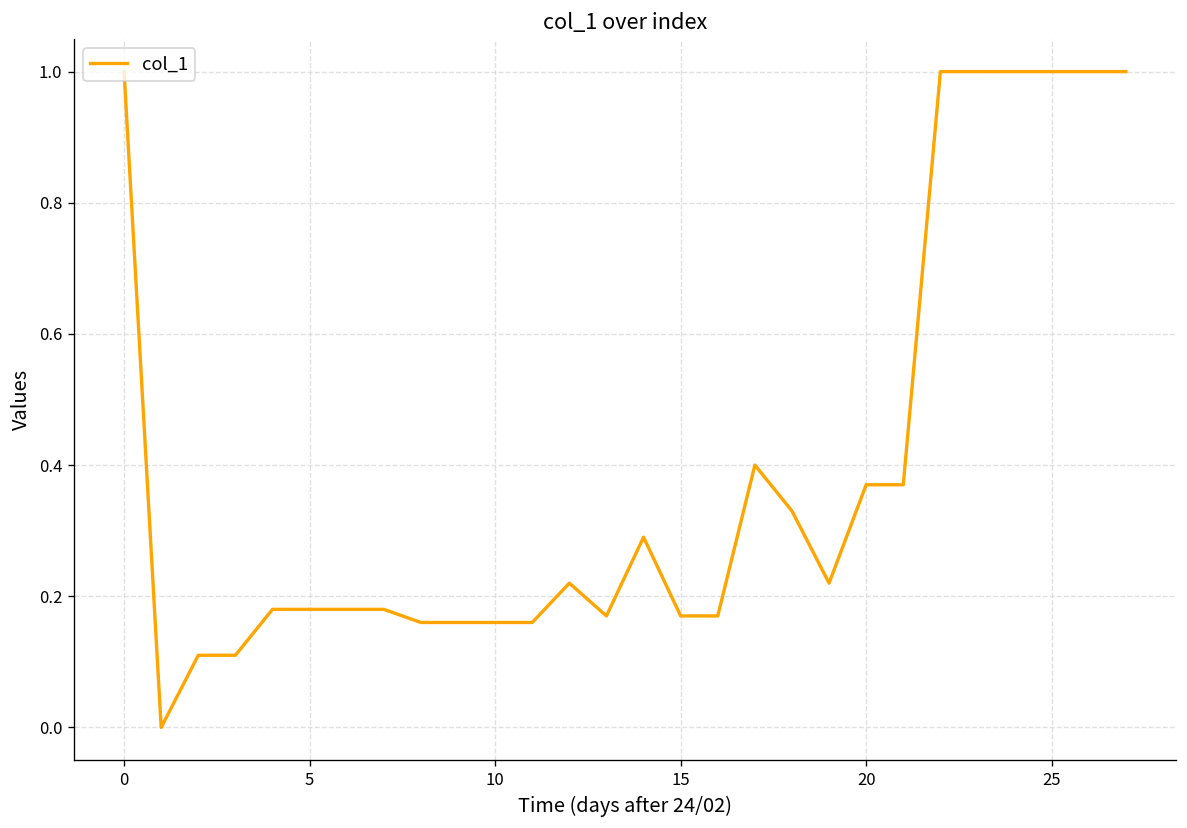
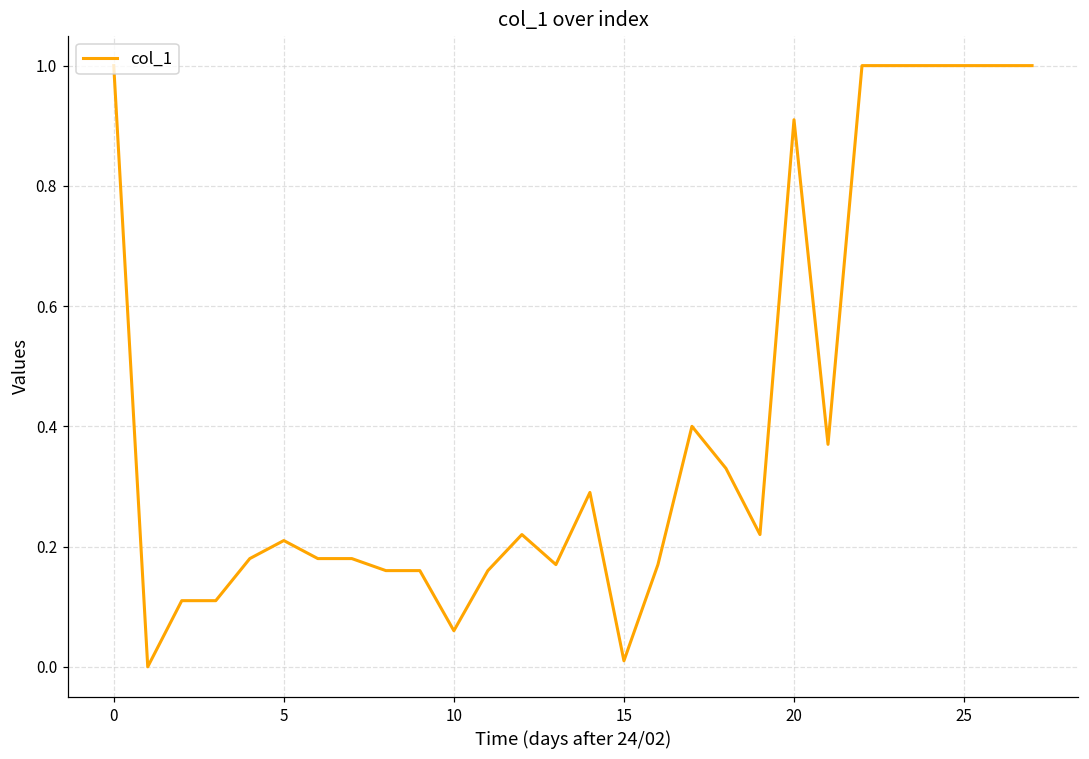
5: 0.18 -> 0.21
10: 0.16 -> 0.06
15: 0.17 -> 0.01
20: 0.37 -> 0.91
